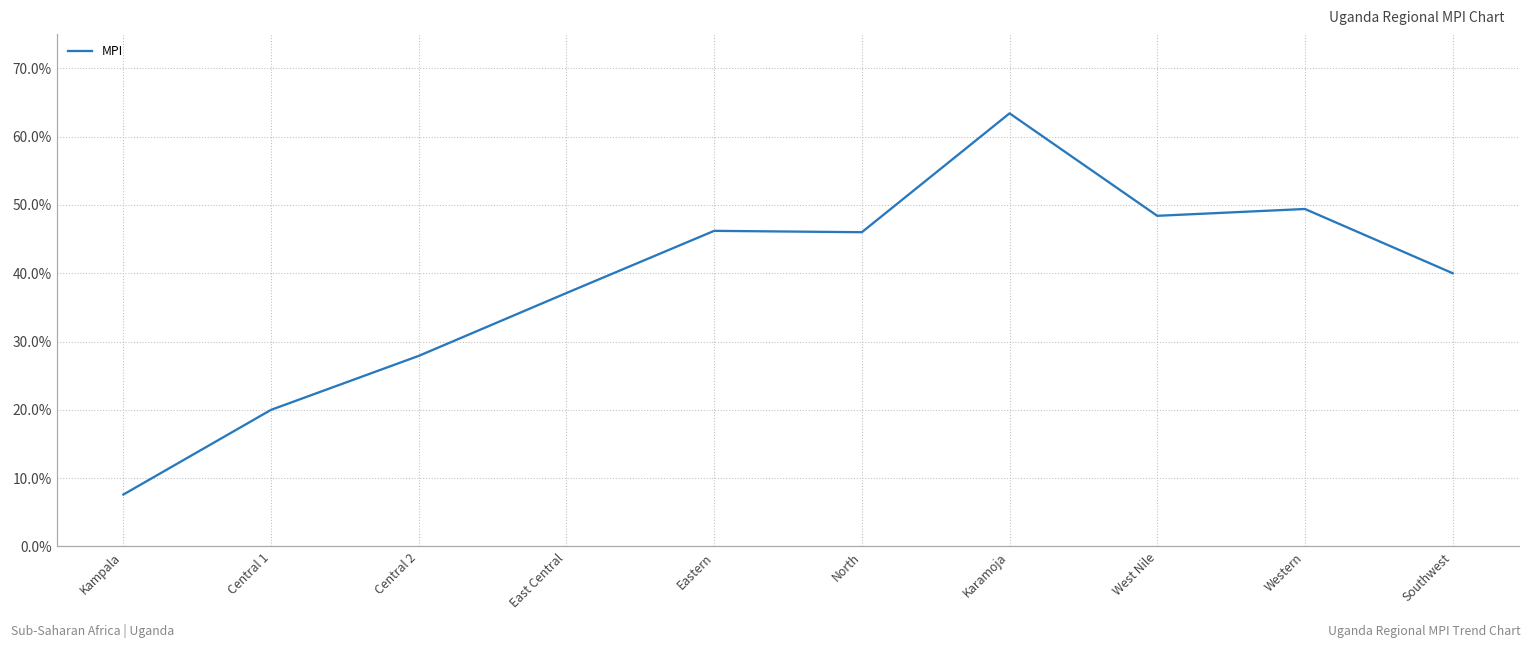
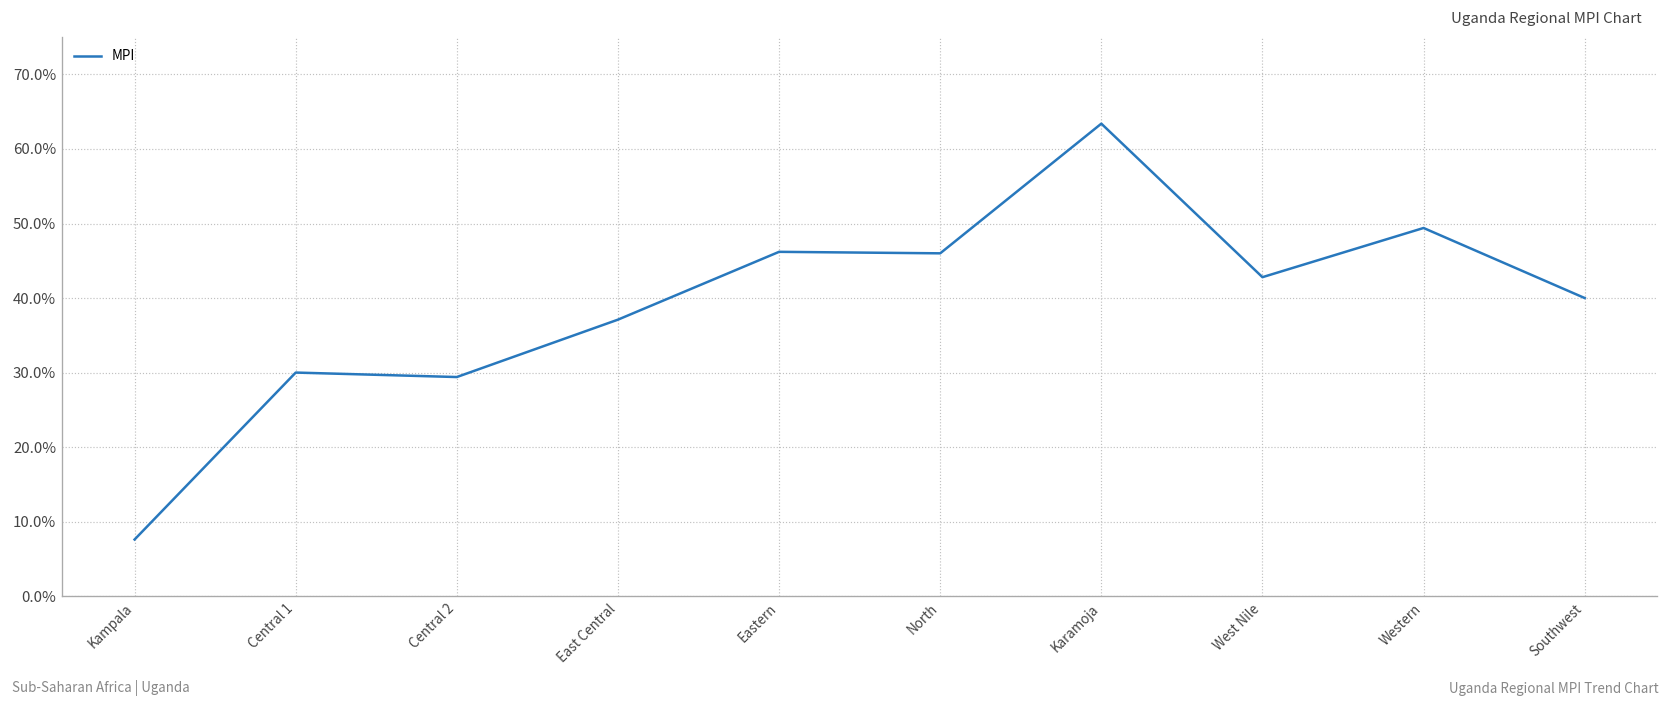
Central 1: 20% -> 30%
Central 2: 28% -> 29%
West Nile: 48% -> 43%
